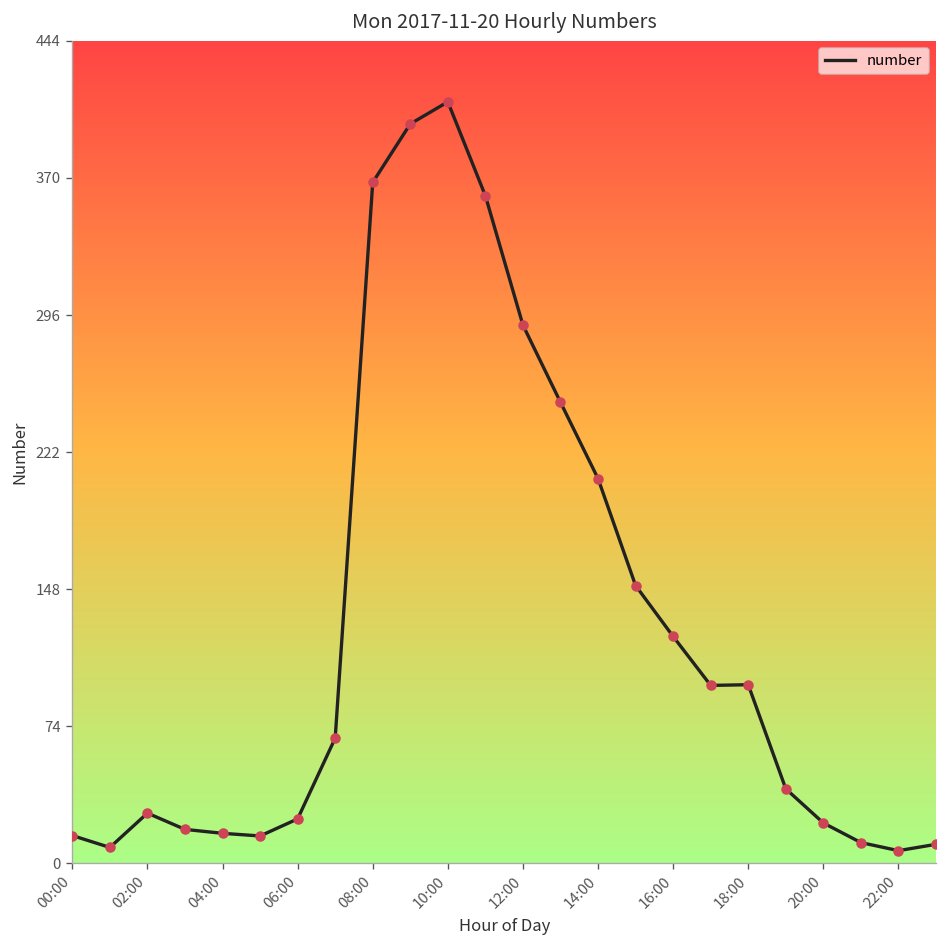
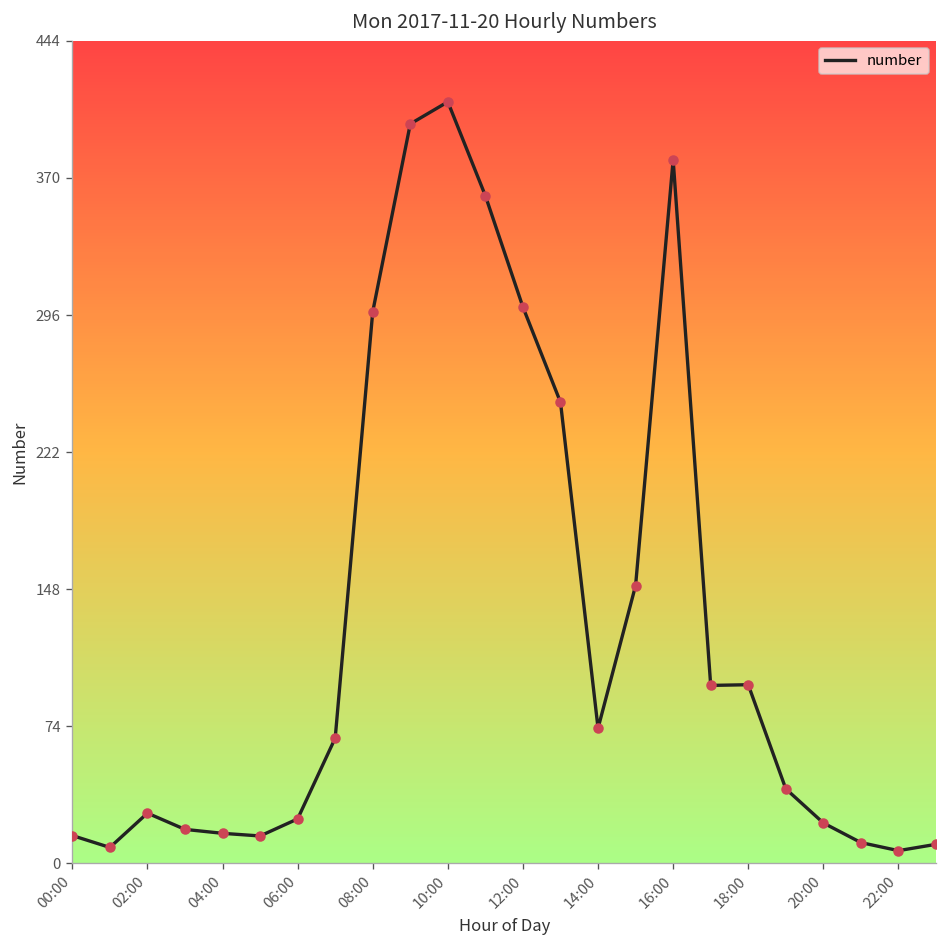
08:00: 367 -> 298
12:00: 290 -> 300
14:00: 208 -> 73
16:00: 122 -> 379
